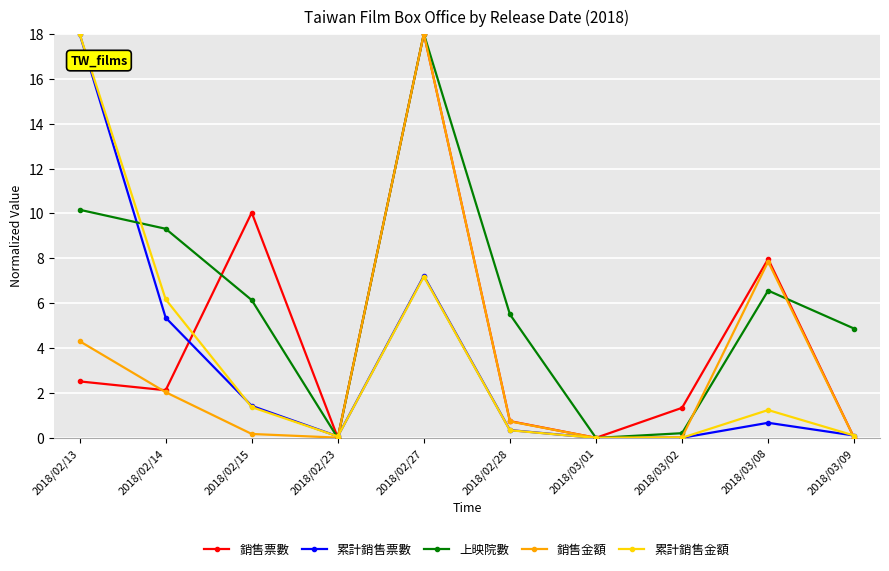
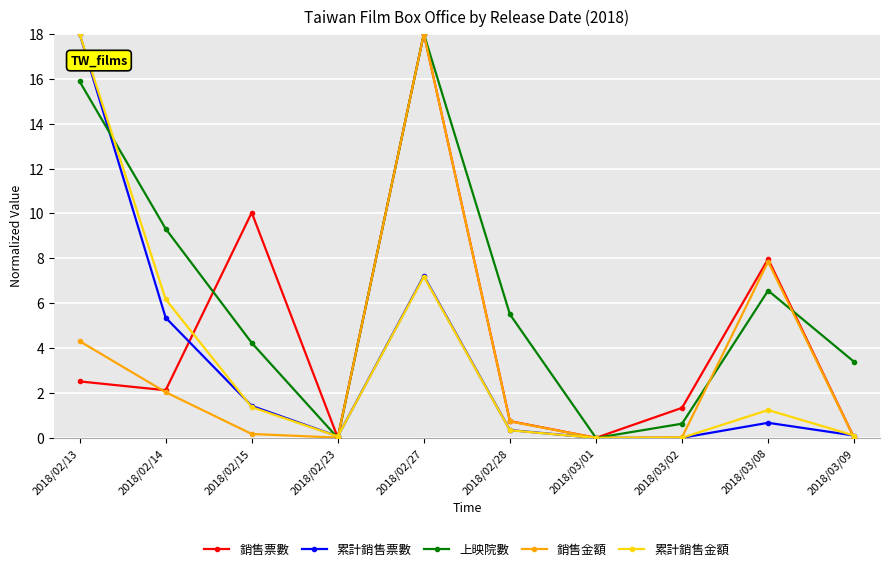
上映院數, 2018/02/13: 10.2 -> 15.9
上映院數, 2018/02/15: 6.1 -> 4.2
上映院數, 2018/03/02: 0.2 -> 0.6
上映院數, 2018/03/09: 4.9 -> 3.4
